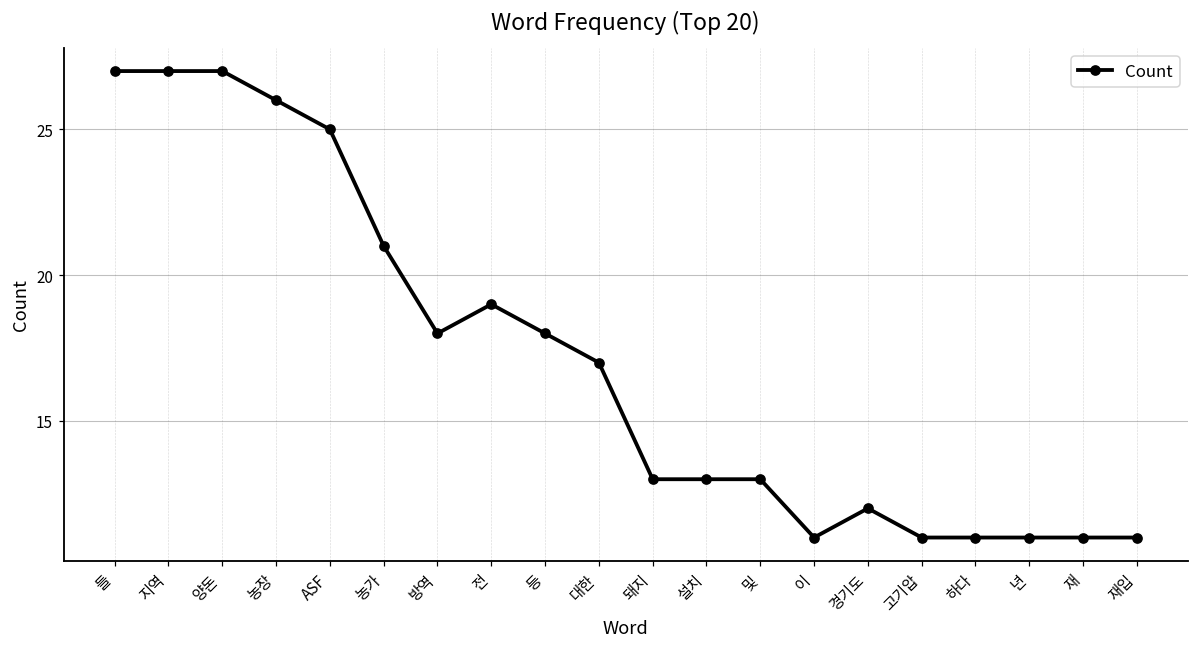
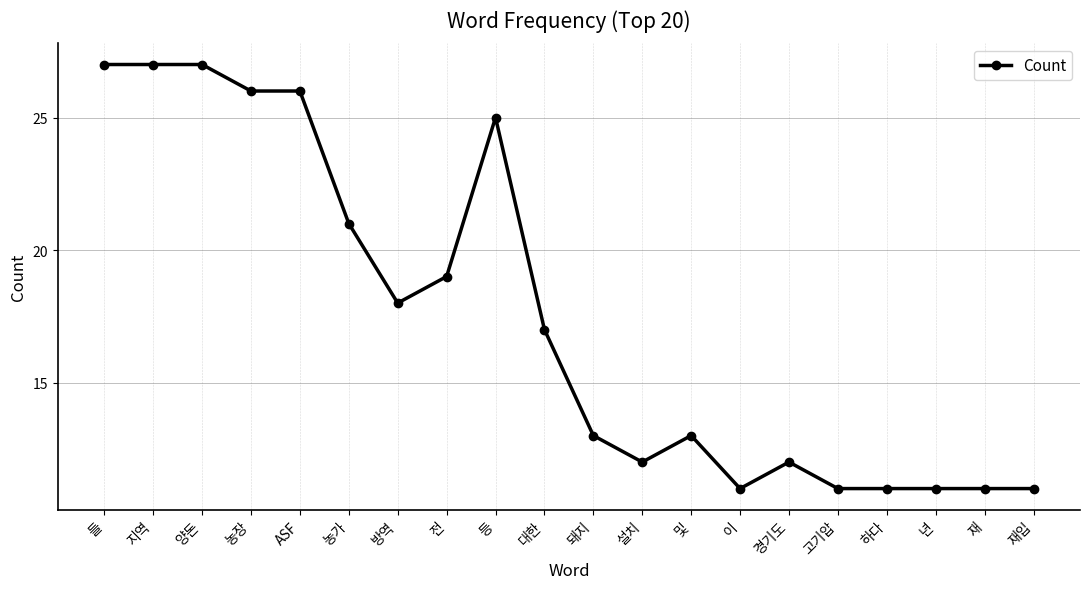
ASF: 25 -> 26
등: 18 -> 25
설치: 13 -> 12
